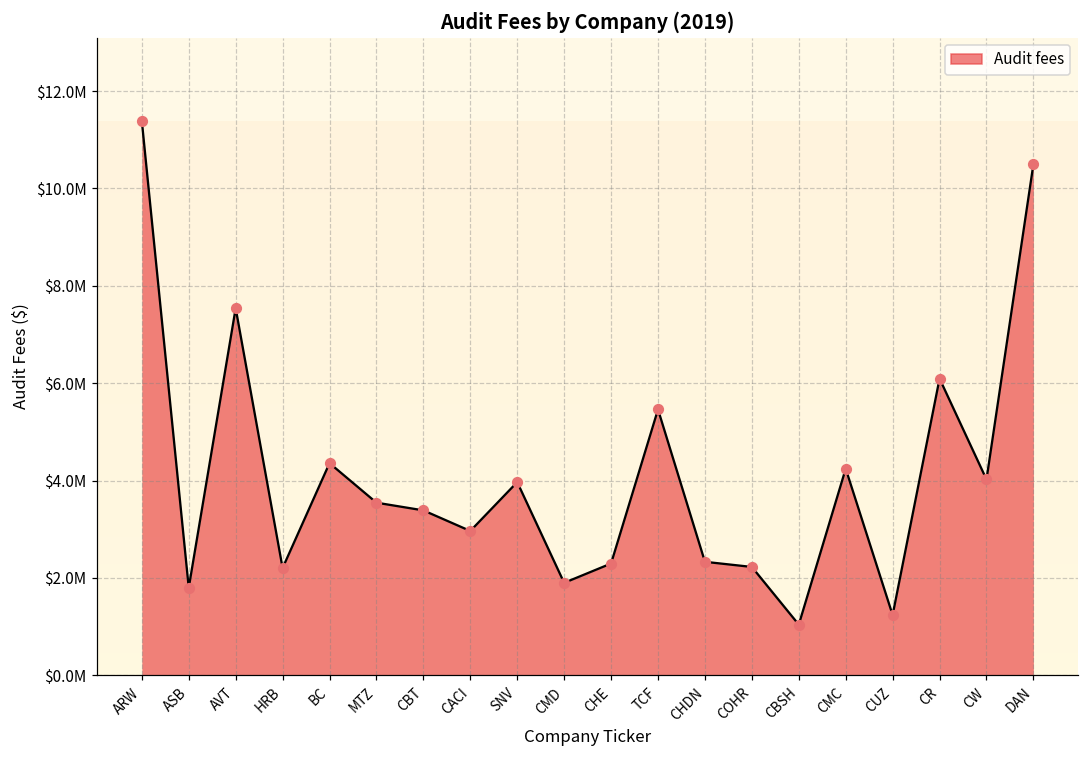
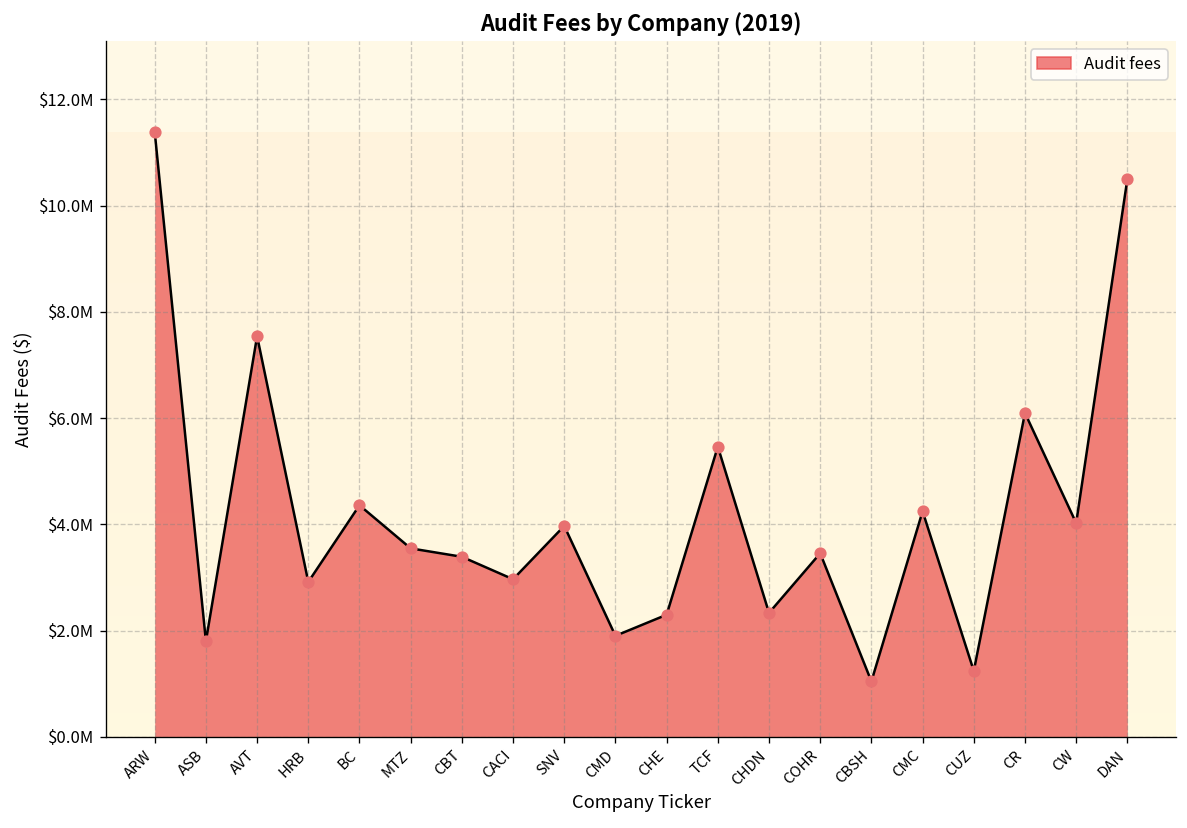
HRB: $2200000 -> $2900000
COHR: $2200000 -> $3500000
